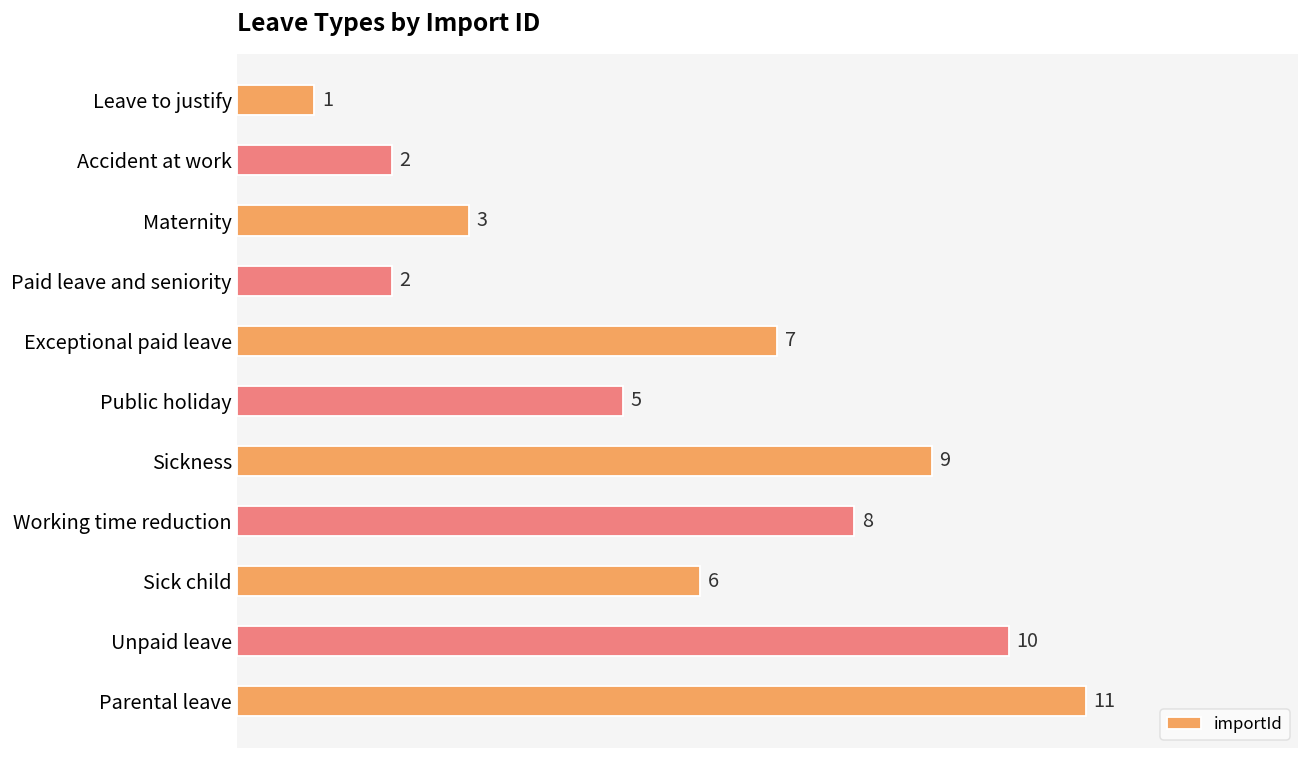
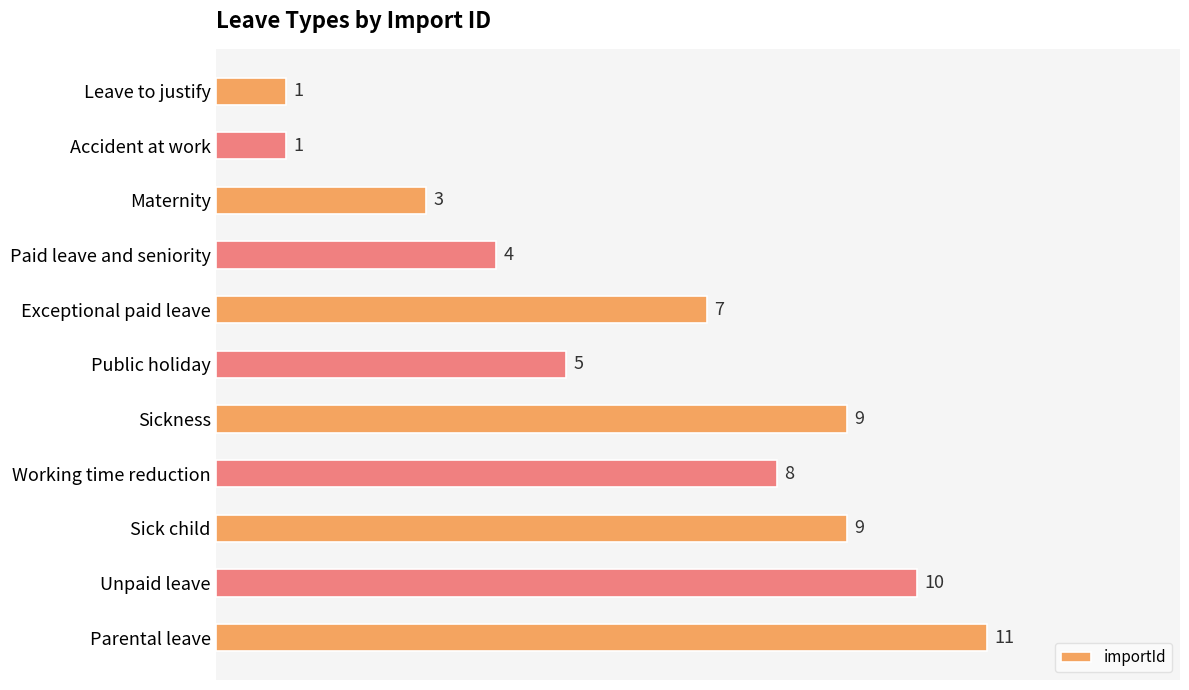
Accident at work: 2 -> 1
Paid leave and seniority: 2 -> 4
Sick child: 6 -> 9
